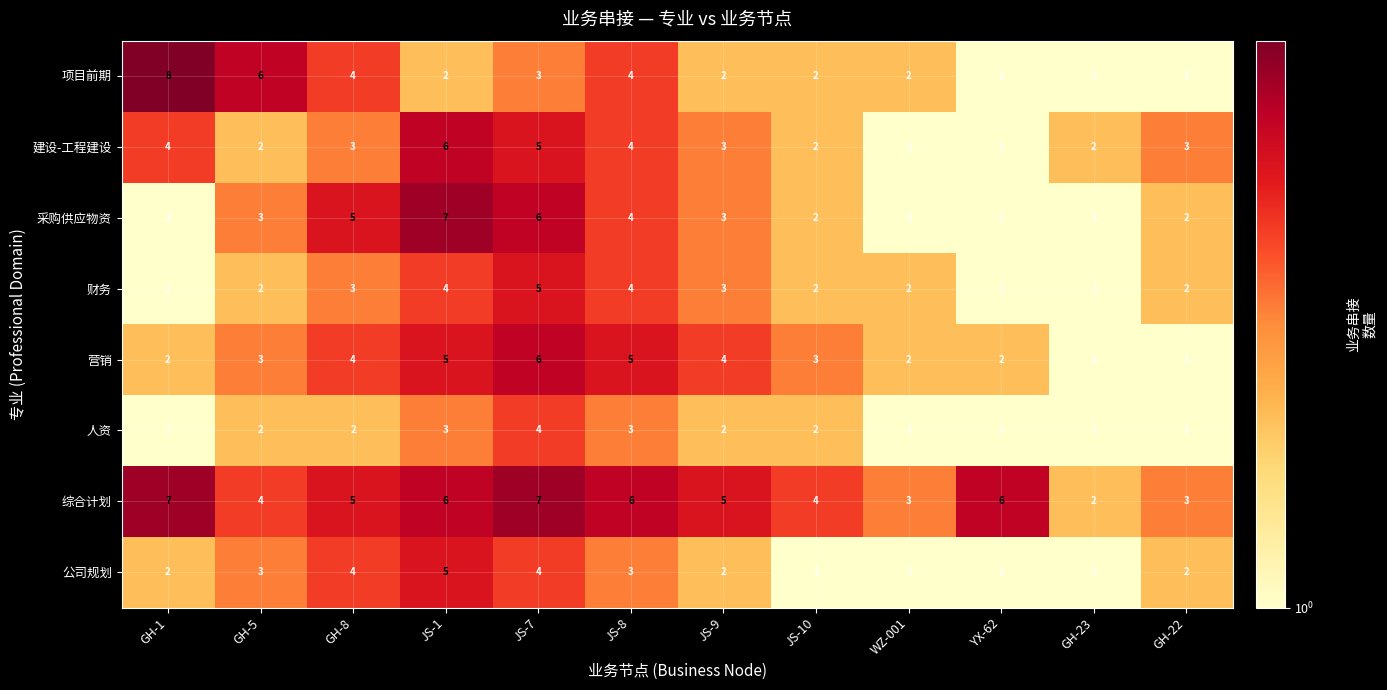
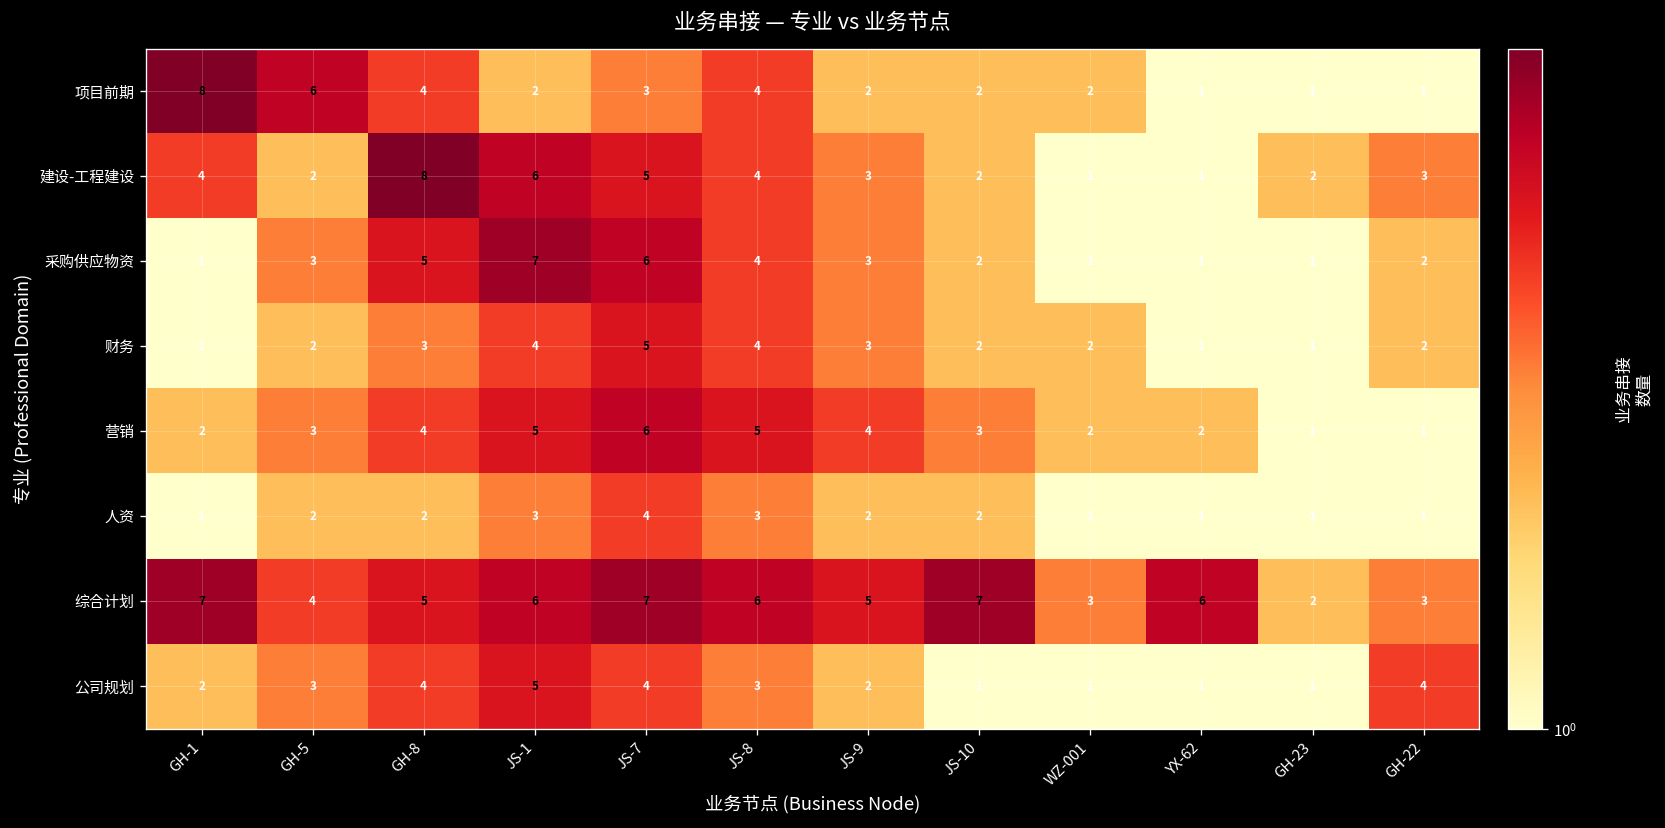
建设-工程建设, GH-8: 3 -> 8
综合计划, JS-10: 4 -> 7
公司规划, GH-22: 2 -> 4
